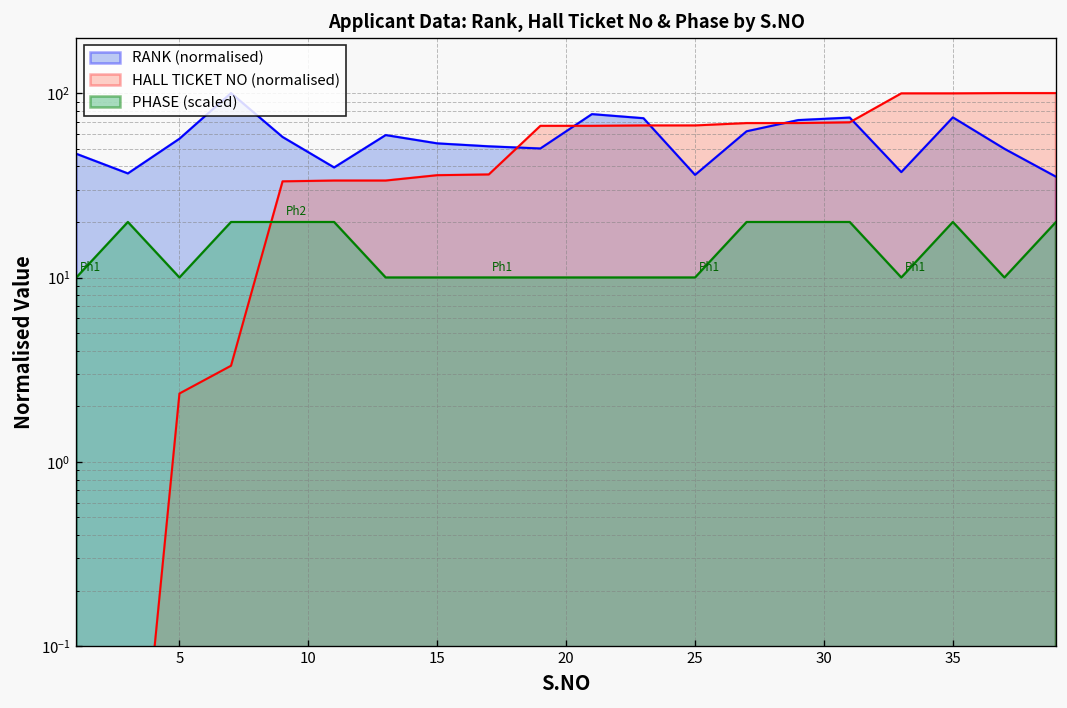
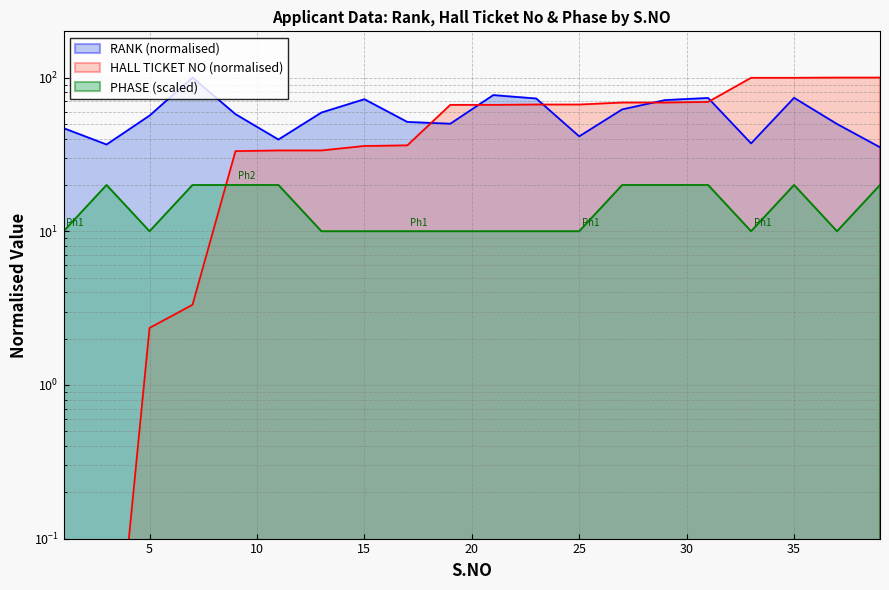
RANK (normalised), 15: 53 -> 70
RANK (normalised), 25: 36 -> 41
